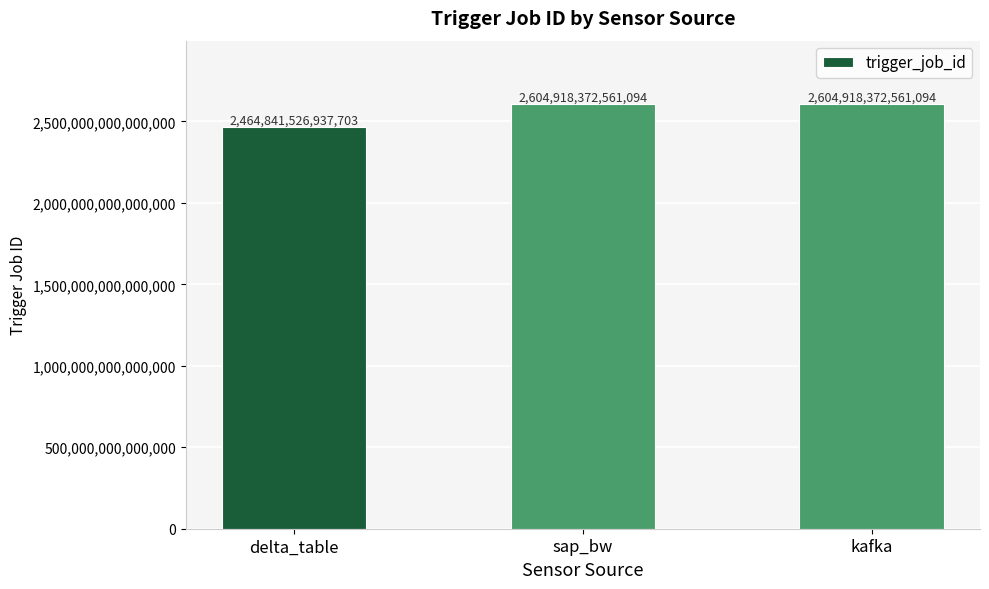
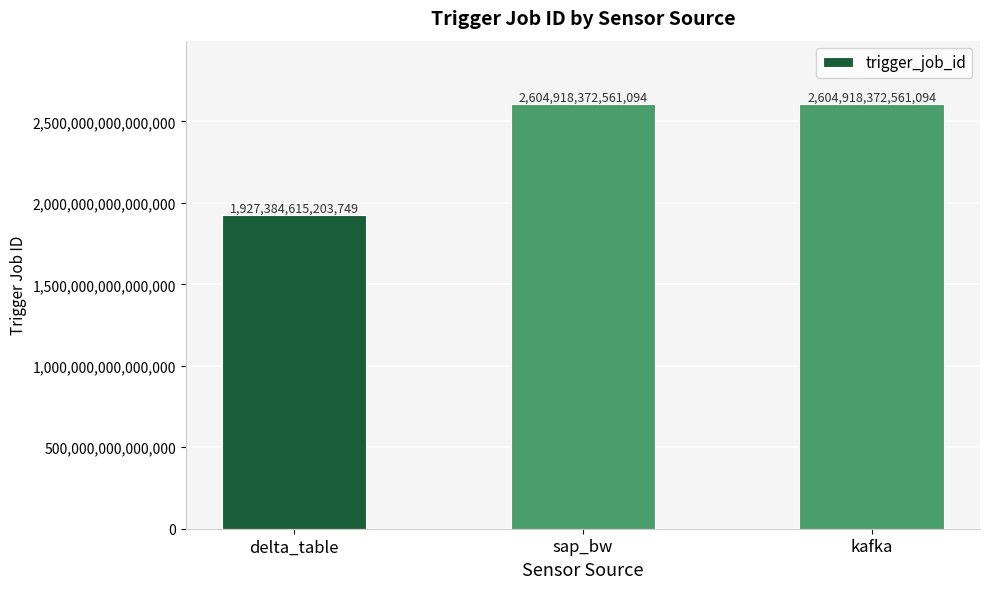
delta_table: 2,464,841,526,937,703 -> 1,927,384,615,203,749
